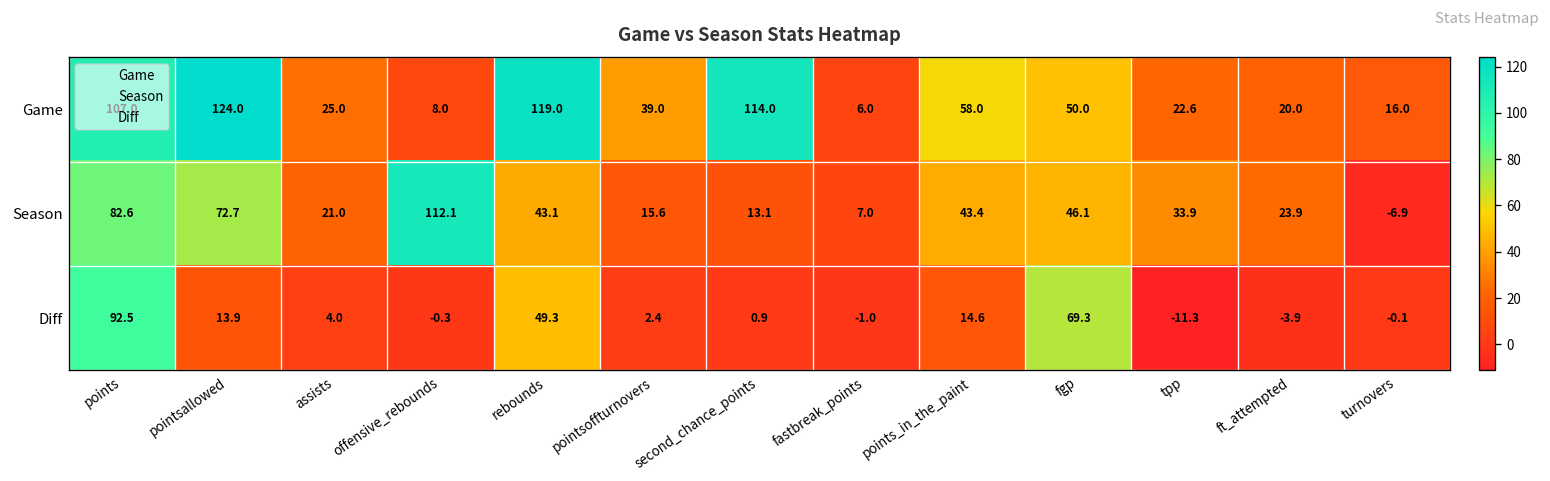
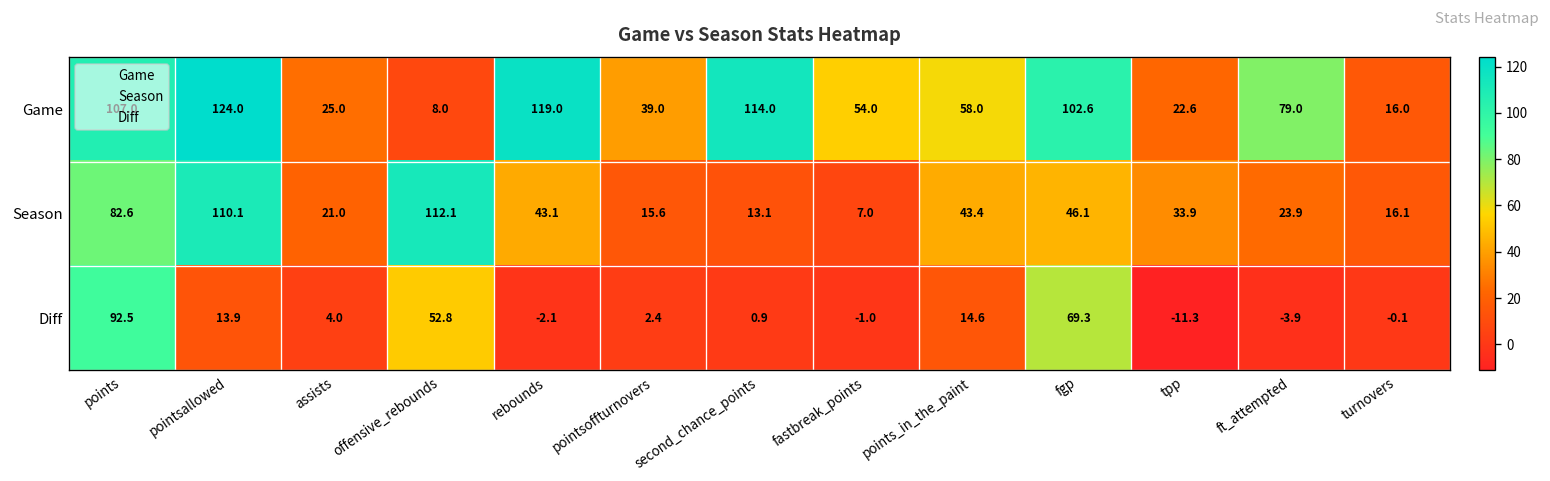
Game, fastbreak_points: 6.0 -> 54.0
Game, fgp: 50.0 -> 102.6
Game, ft_attempted: 20.0 -> 79.0
Season, pointsallowed: 72.7 -> 110.1
Season, turnovers: -6.9 -> 16.1
Diff, offensive_rebounds: -0.3 -> 52.8
Diff, rebounds: 49.3 -> -2.1
